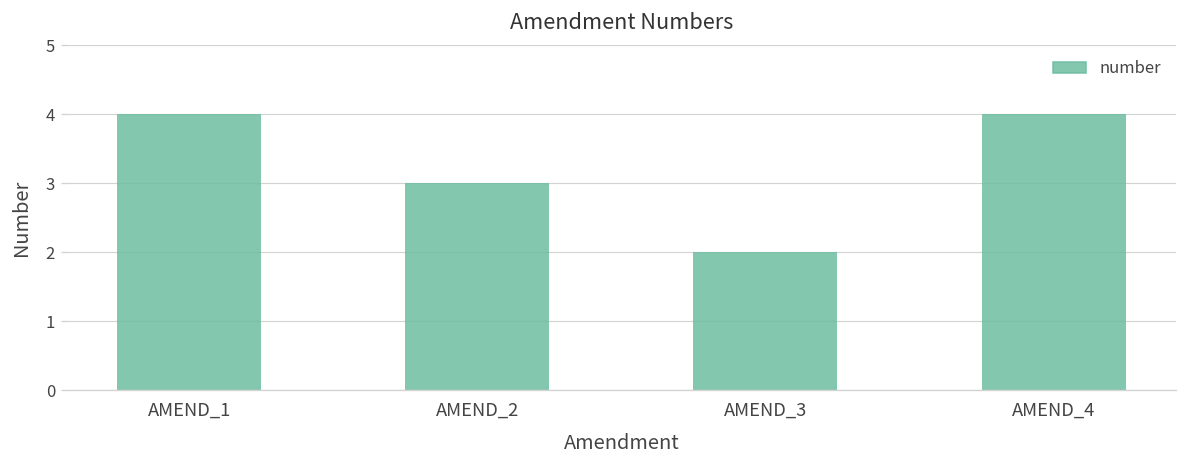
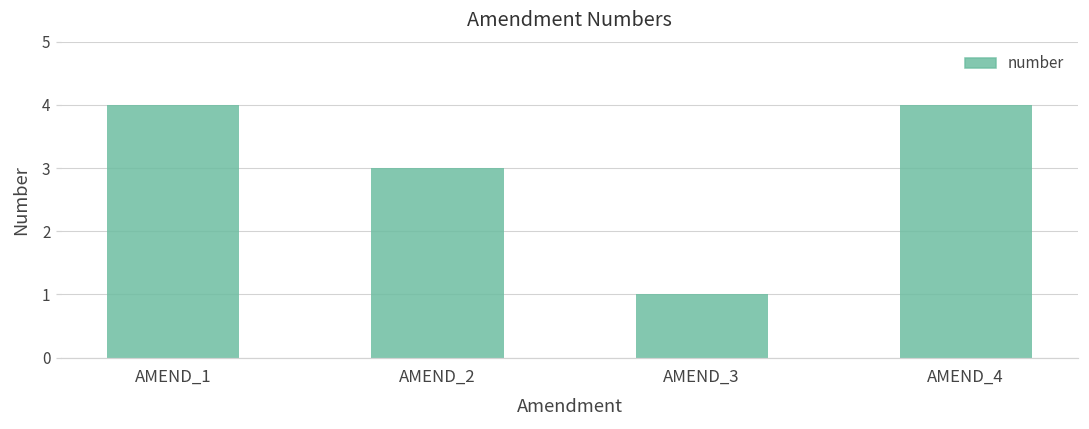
AMEND_3: 2 -> 1
